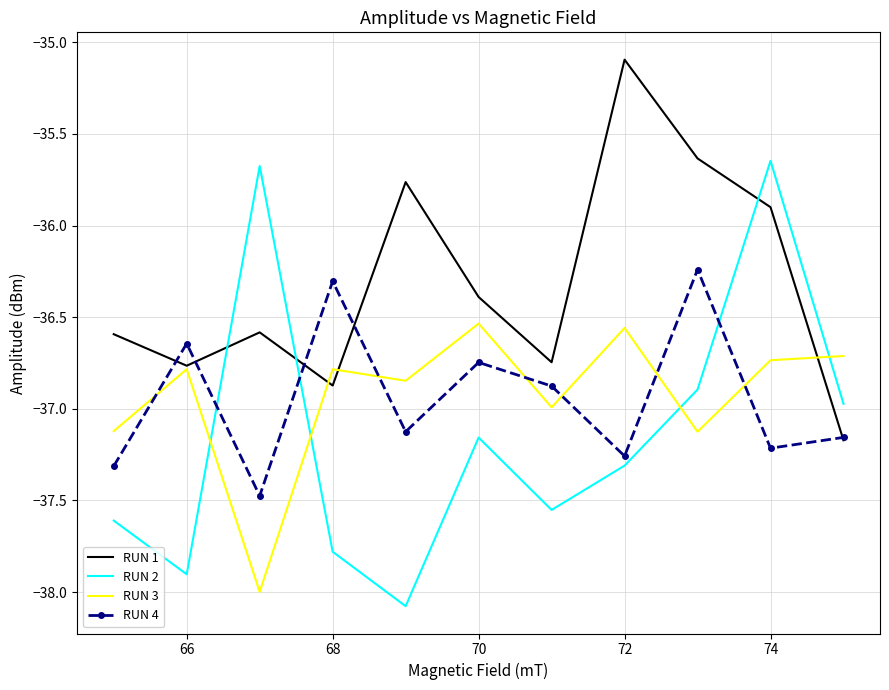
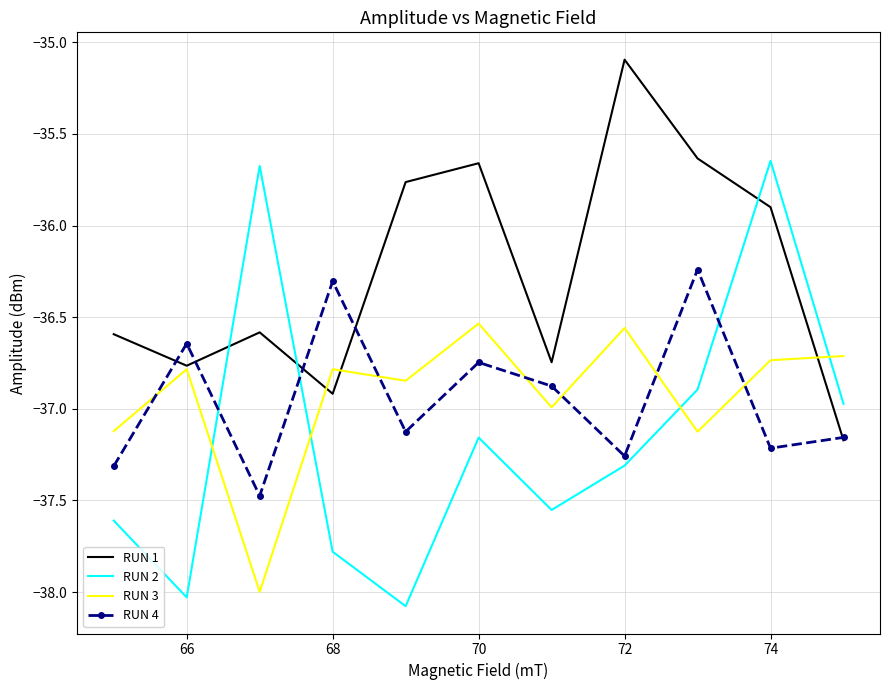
RUN 2, 66: -37.90 -> -38.03
RUN 1, 68: -36.87 -> -36.92
RUN 1, 70: -36.39 -> -35.66
